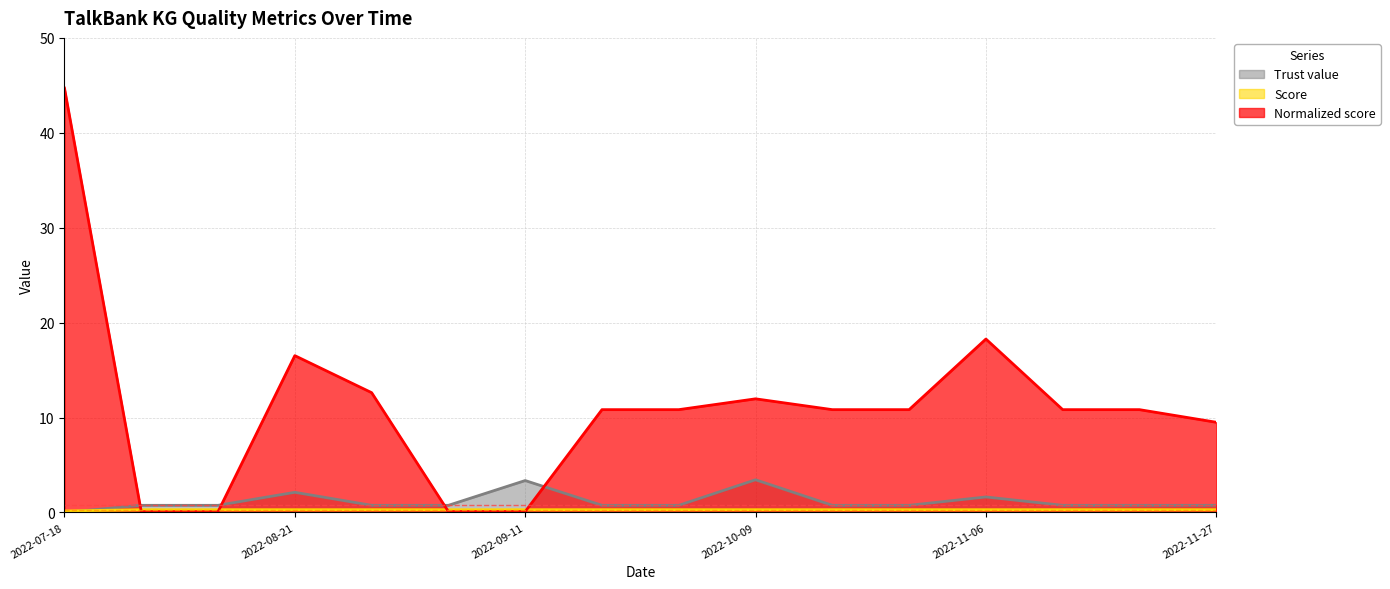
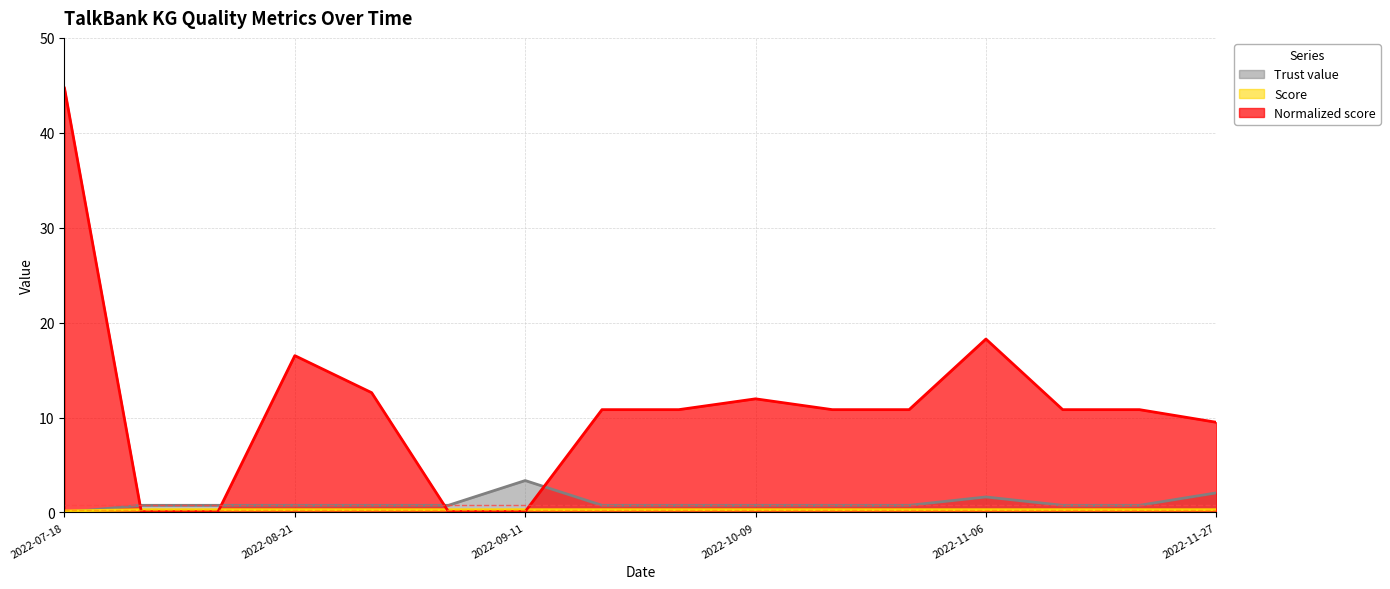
Trust value, 2022-08-21: 2 -> 1
Trust value, 2022-10-09: 3 -> 1
Trust value, 2022-11-27: 1 -> 2
